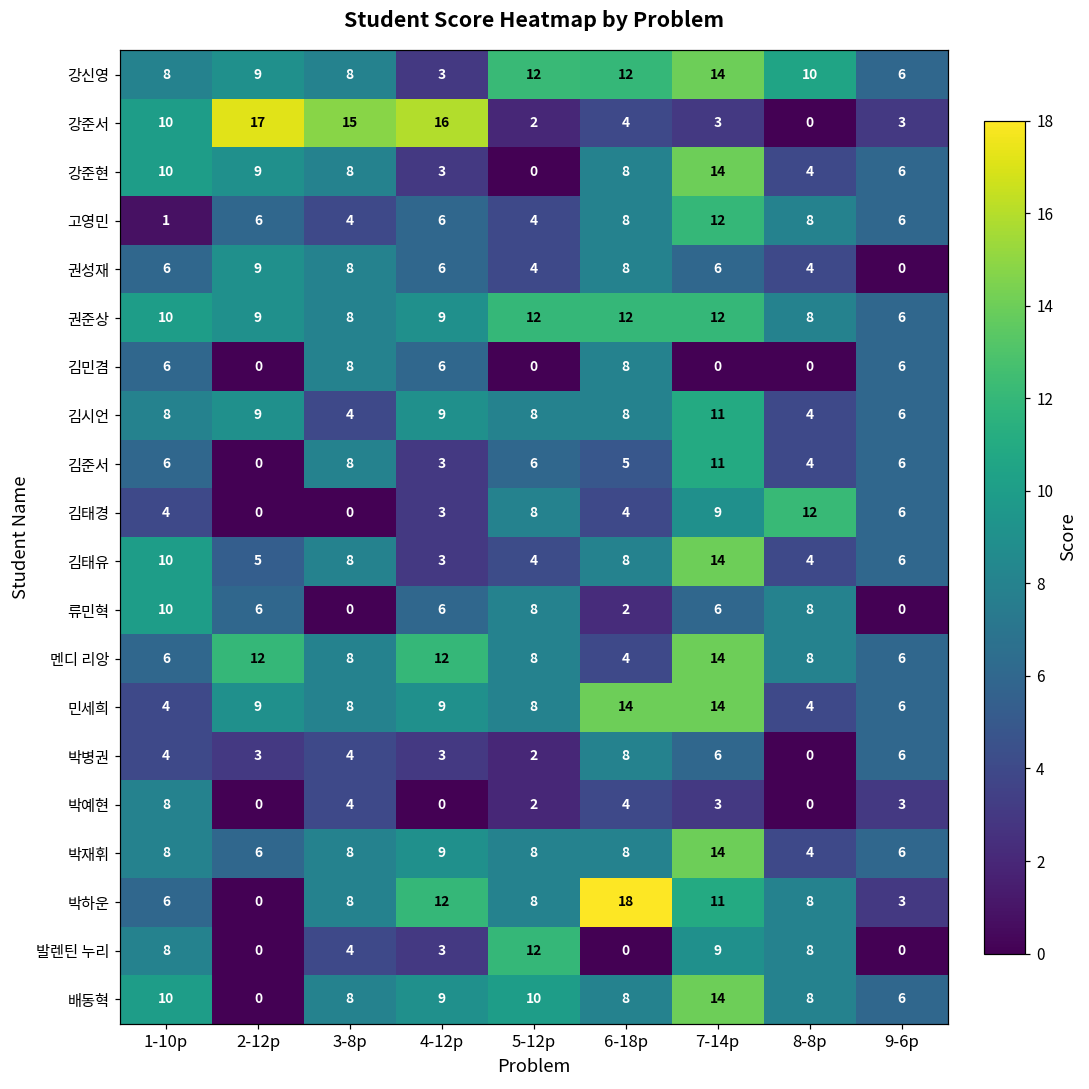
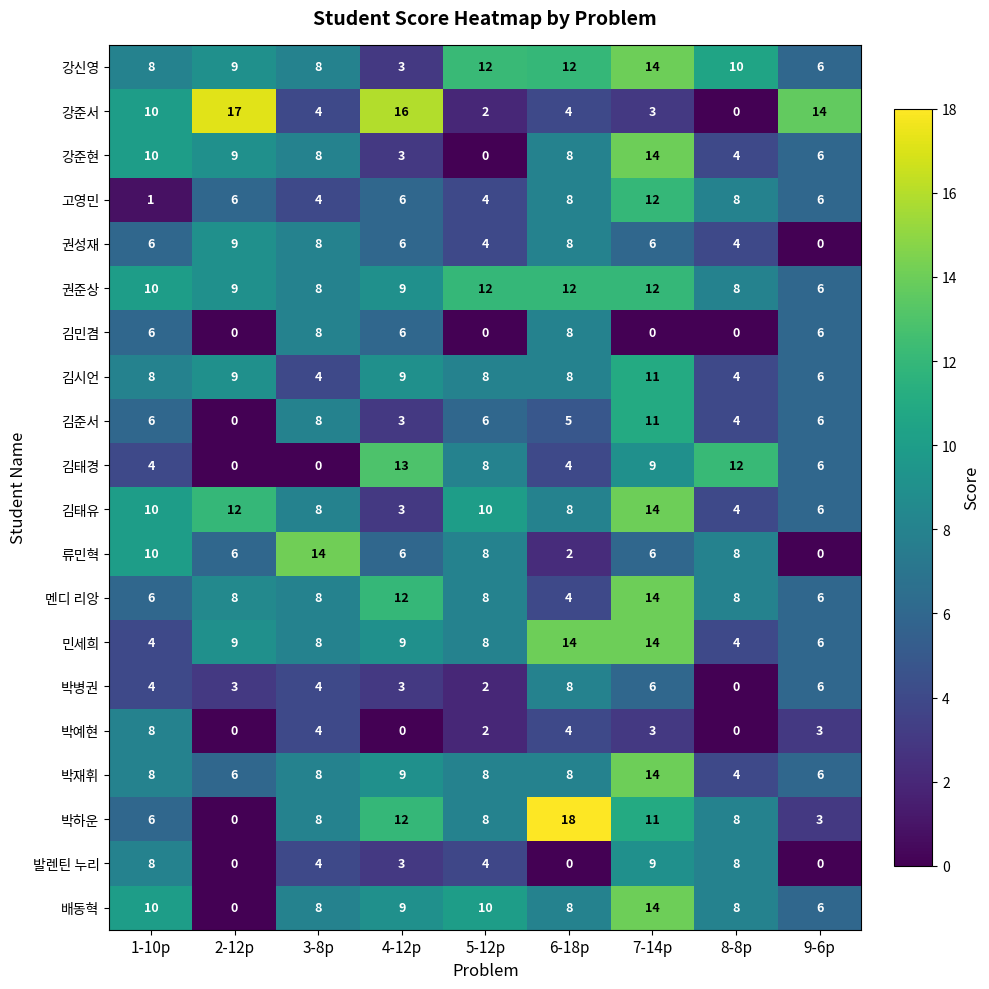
강준서, 3-8p: 15 -> 4
강준서, 9-6p: 3 -> 14
김태경, 4-12p: 3 -> 13
김태유, 2-12p: 5 -> 12
김태유, 5-12p: 4 -> 10
류민혁, 3-8p: 0 -> 14
멘디 리앙, 2-12p: 12 -> 8
발렌틴 누리, 5-12p: 12 -> 4
